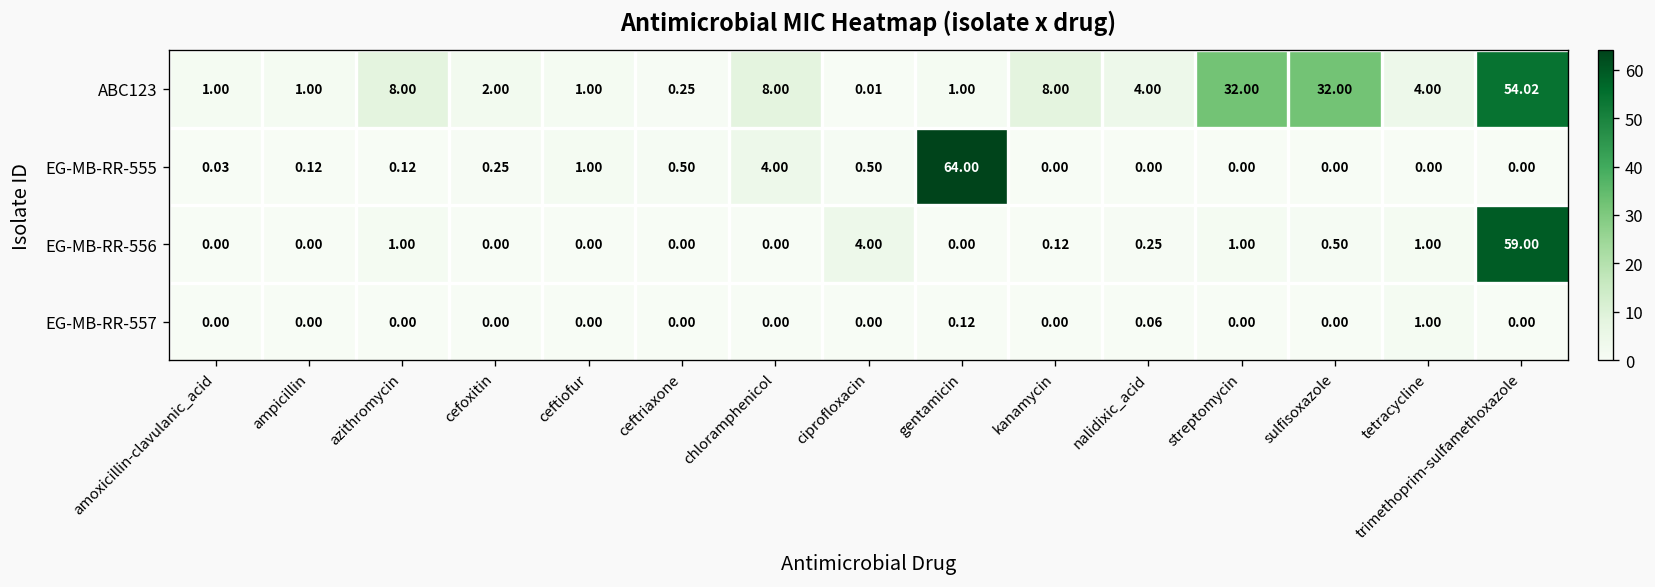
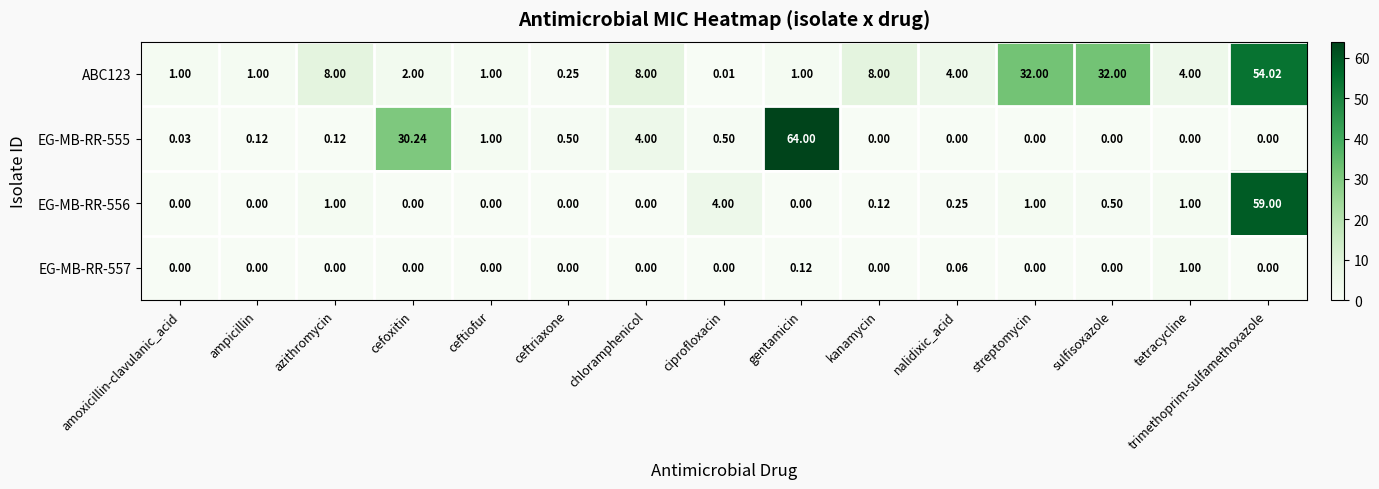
EG-MB-RR-555, cefoxitin: 0.25 -> 30.24
